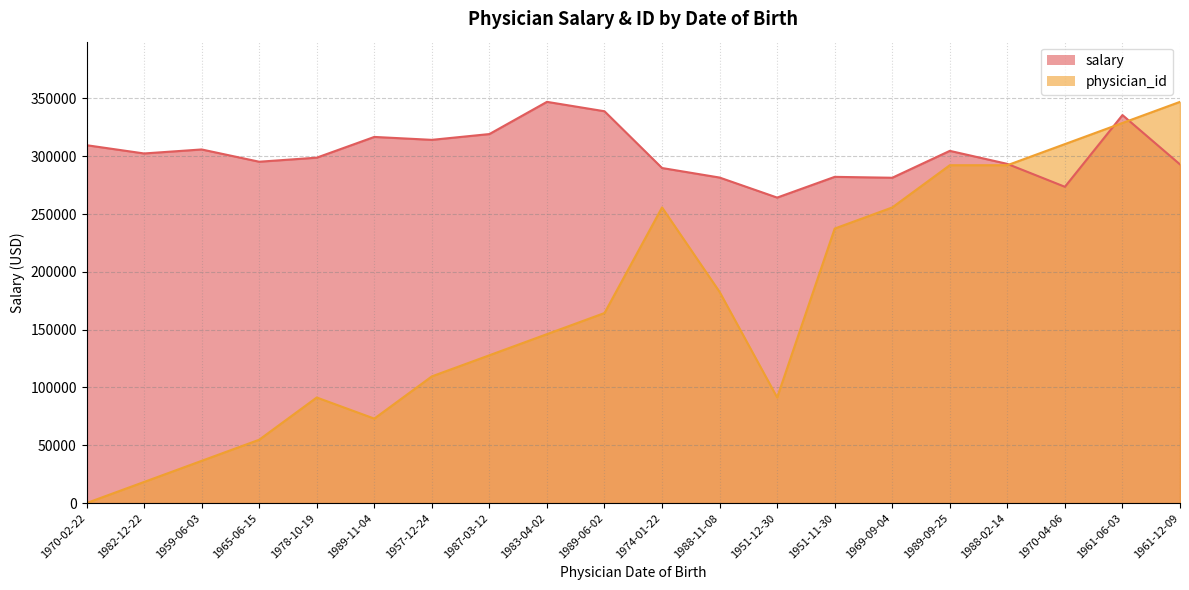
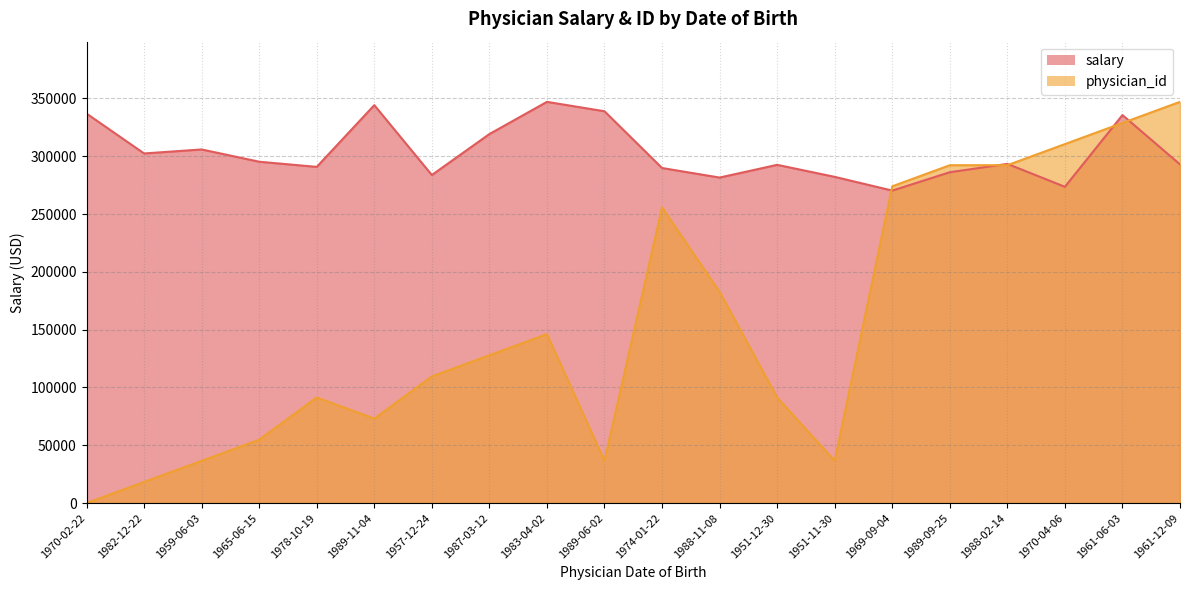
salary, 1970-02-22: 310000 -> 337000
salary, 1978-10-19: 299000 -> 291000
salary, 1989-11-04: 317000 -> 344000
salary, 1957-12-24: 314000 -> 284000
physician_id, 1989-06-02: 164000 -> 37000
salary, 1951-12-30: 264000 -> 293000
physician_id, 1951-11-30: 237000 -> 37000
salary, 1969-09-04: 281000 -> 270000
physician_id, 1969-09-04: 256000 -> 274000
salary, 1989-09-25: 305000 -> 286000
